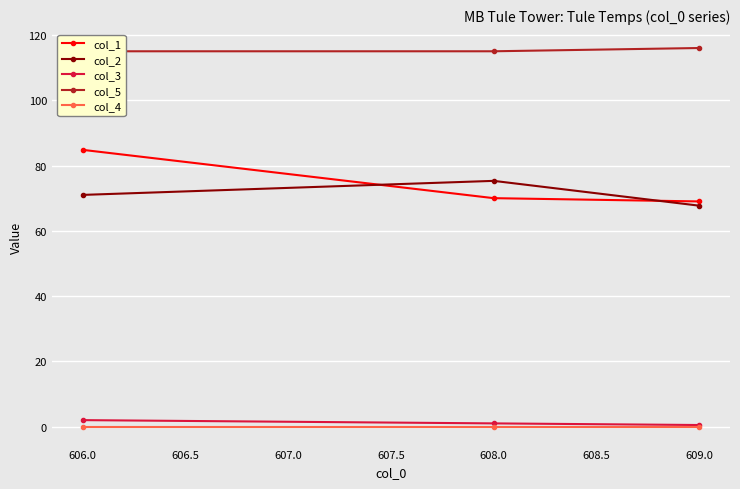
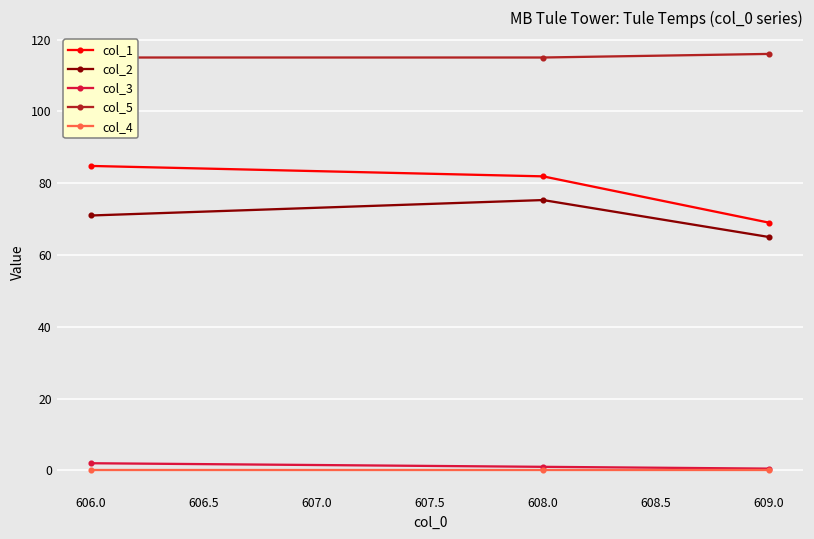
col_1, 608.0: 70 -> 82
col_2, 609.0: 68 -> 65
